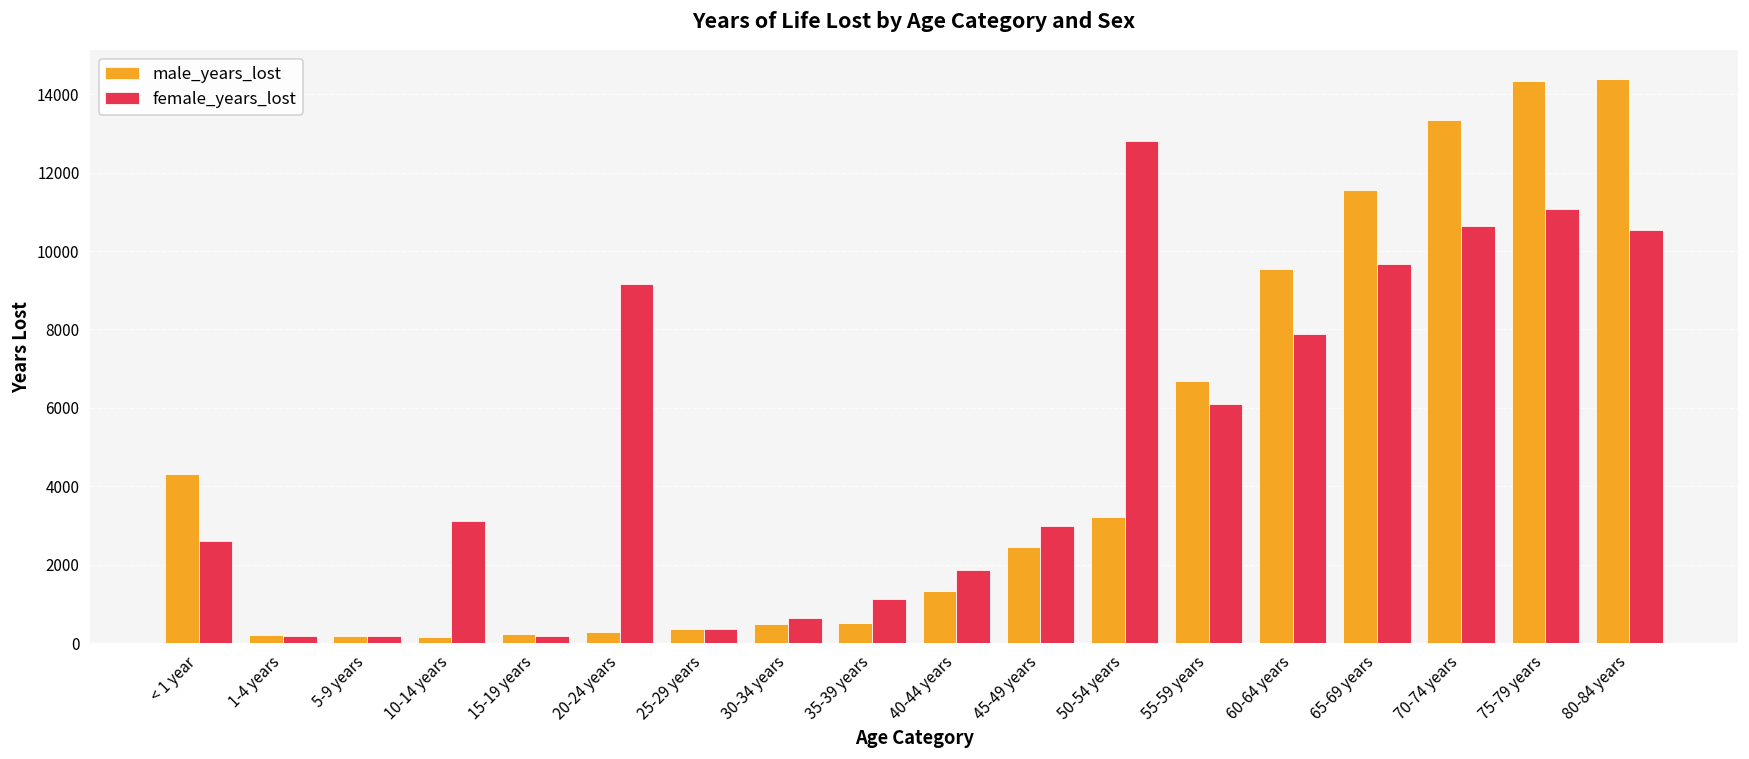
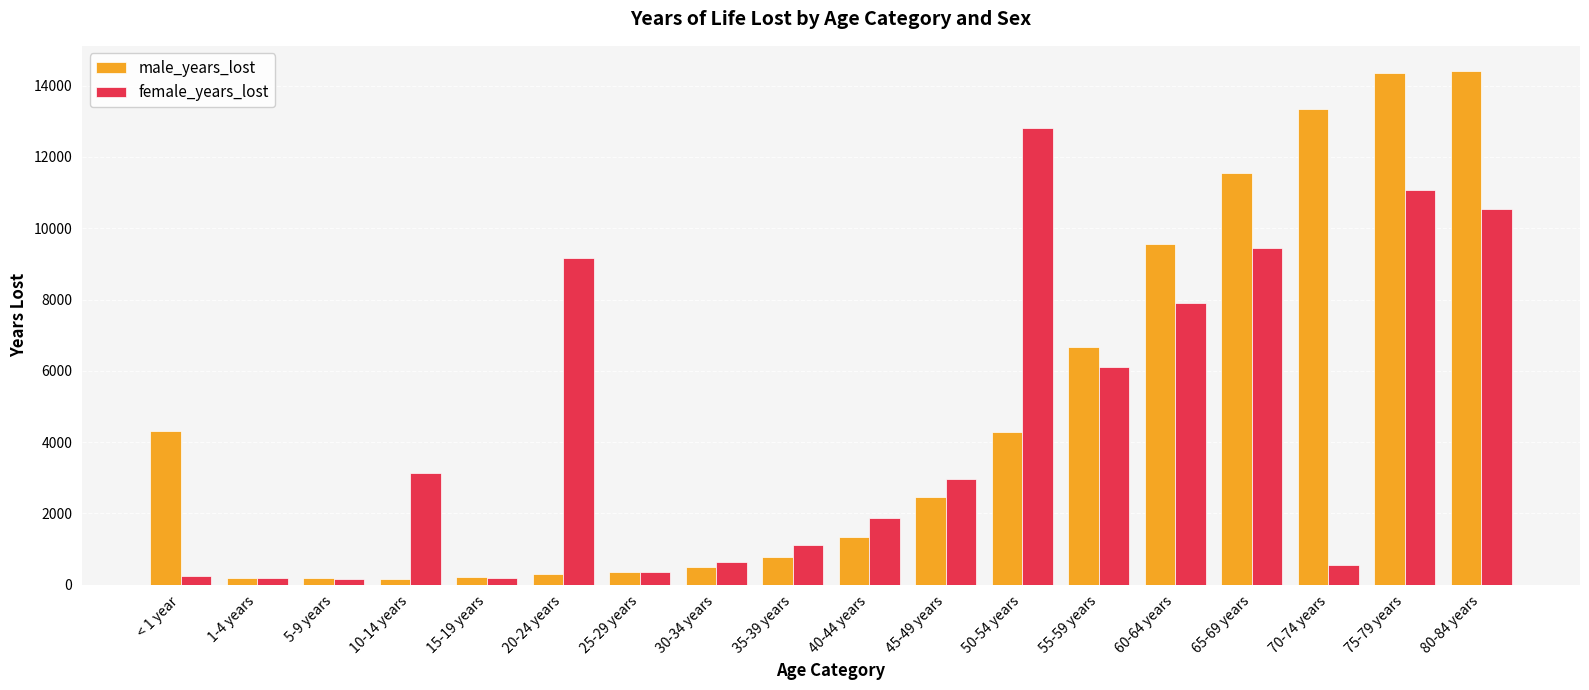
female_years_lost, < 1 year: 2600 -> 200
male_years_lost, 35-39 years: 500 -> 800
male_years_lost, 50-54 years: 3200 -> 4300
female_years_lost, 65-69 years: 9700 -> 9400
female_years_lost, 70-74 years: 10600 -> 500
